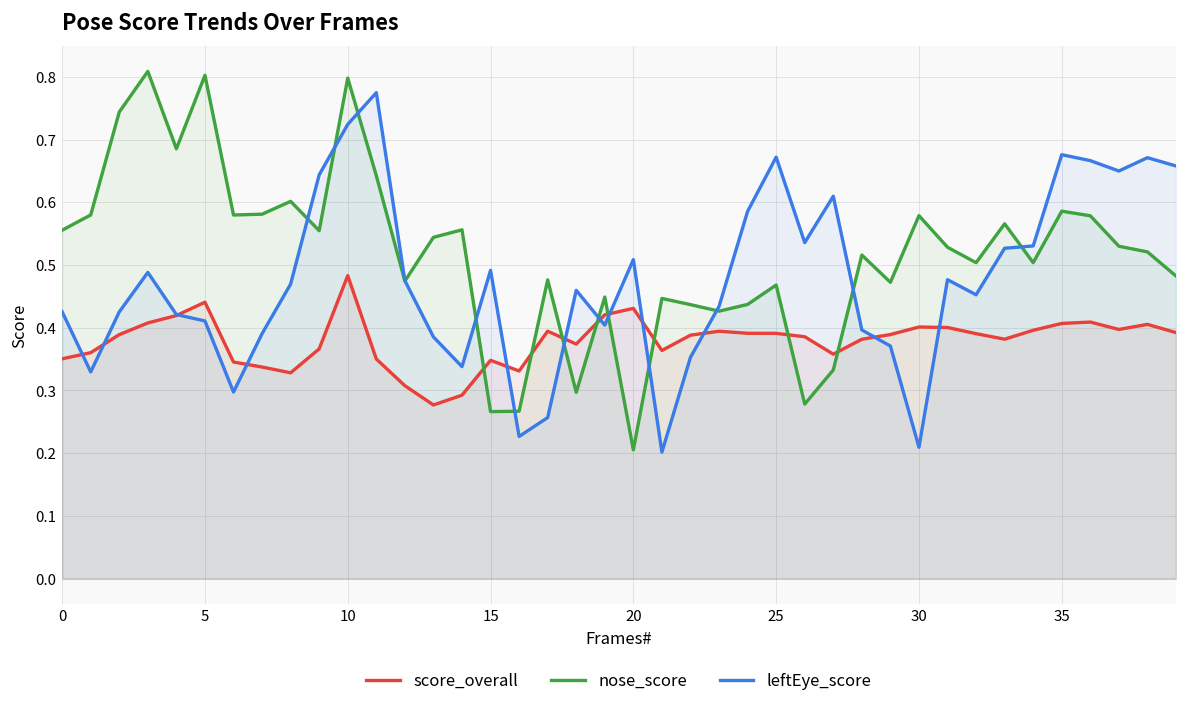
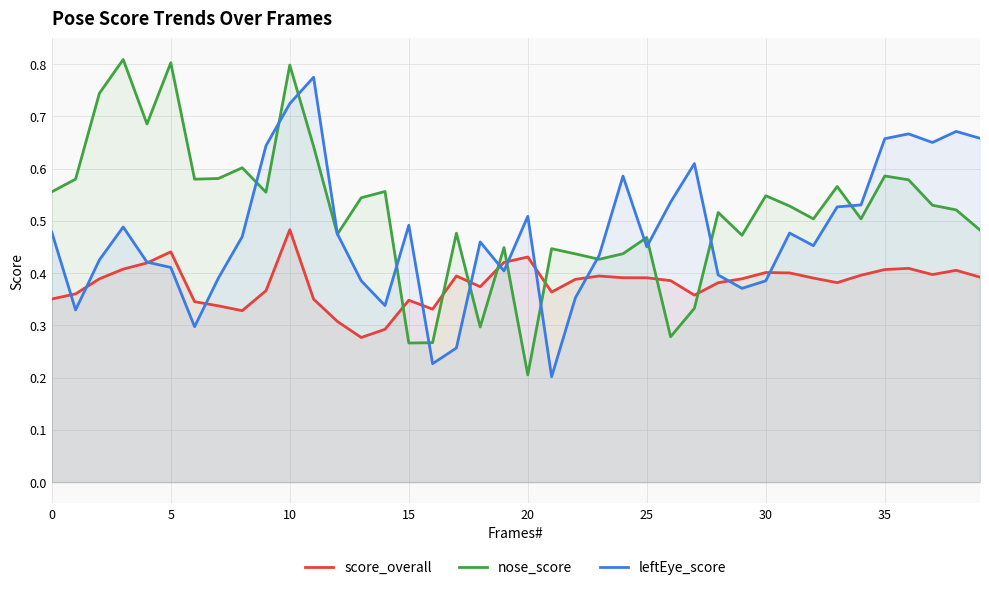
leftEye_score, 0: 0.43 -> 0.48
leftEye_score, 25: 0.67 -> 0.45
nose_score, 30: 0.58 -> 0.55
leftEye_score, 30: 0.21 -> 0.39
leftEye_score, 35: 0.68 -> 0.66
